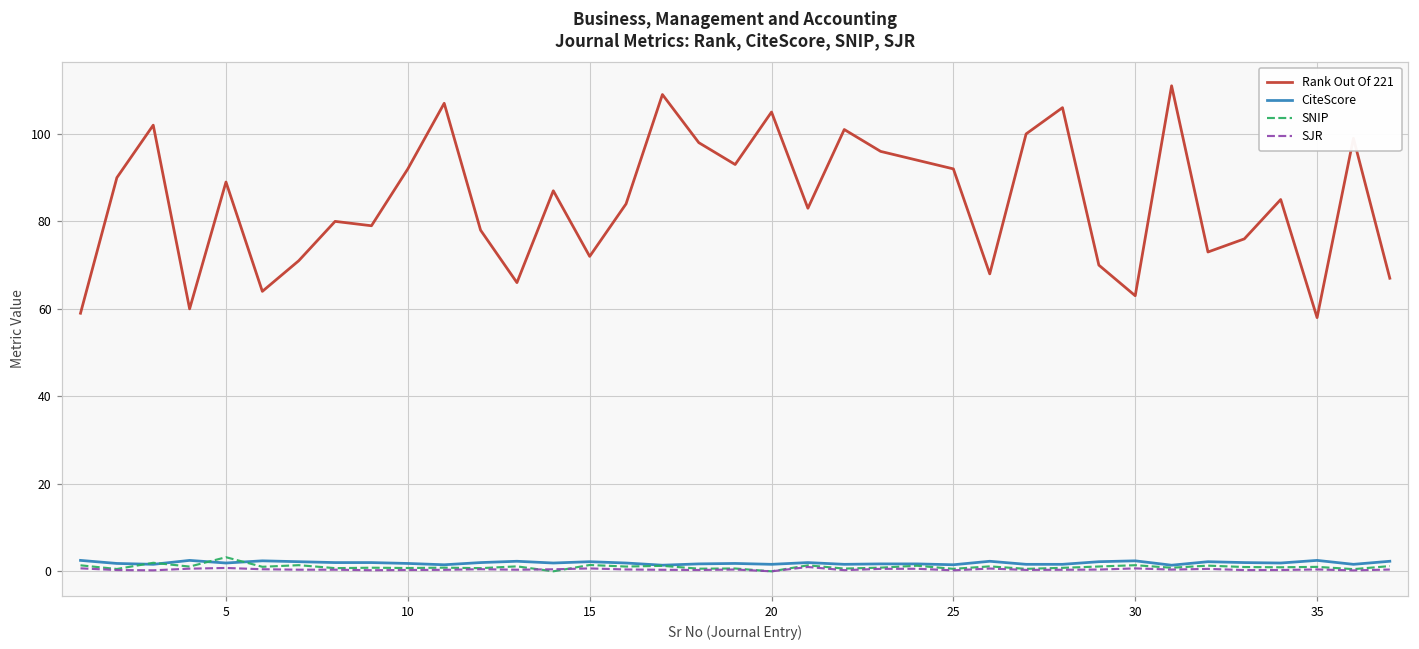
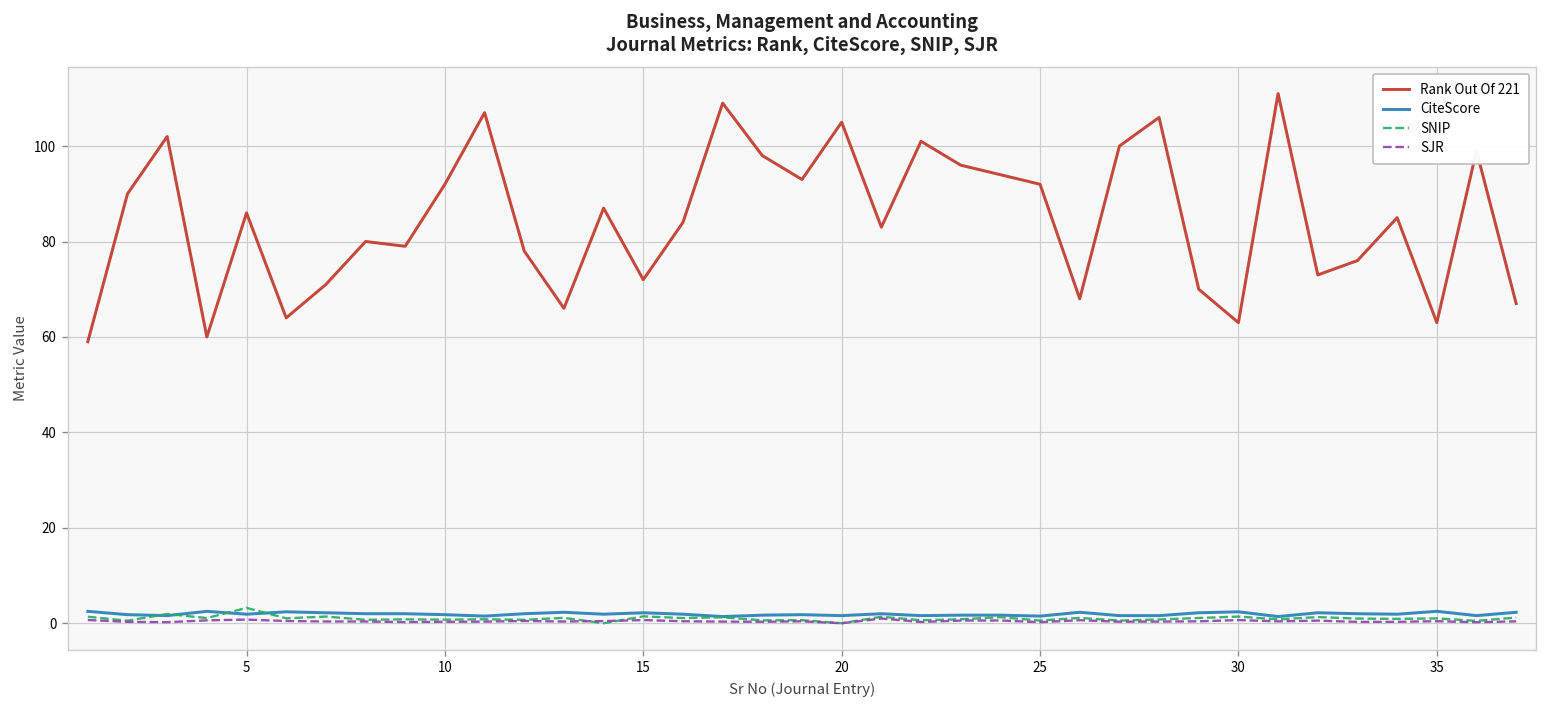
Rank Out Of 221, 5: 89 -> 86
Rank Out Of 221, 35: 58 -> 63
